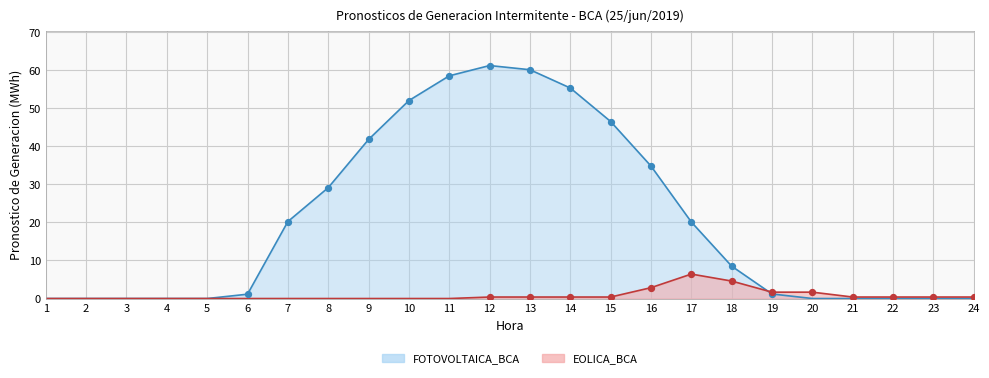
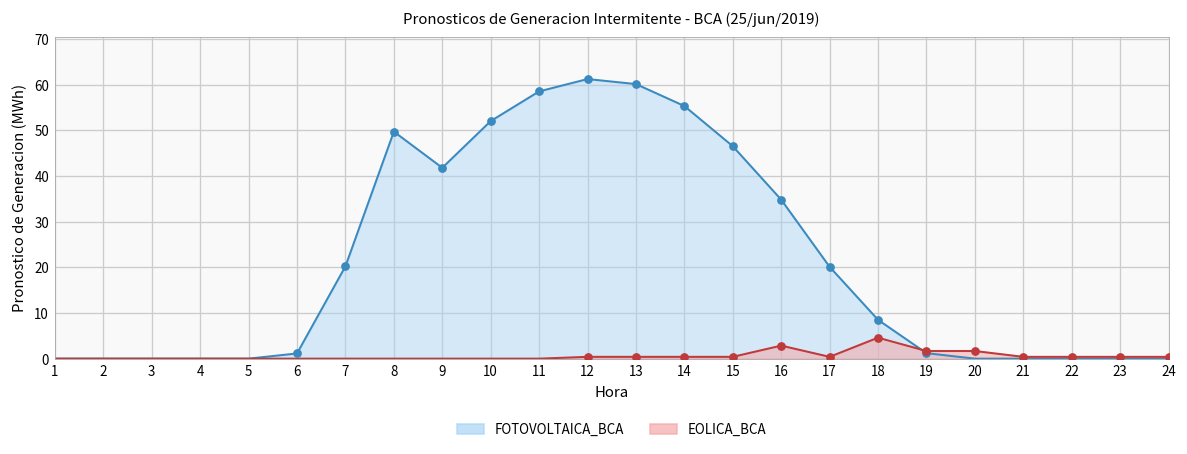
FOTOVOLTAICA_BCA, 8: 29 -> 50
EOLICA_BCA, 17: 6 -> 0
